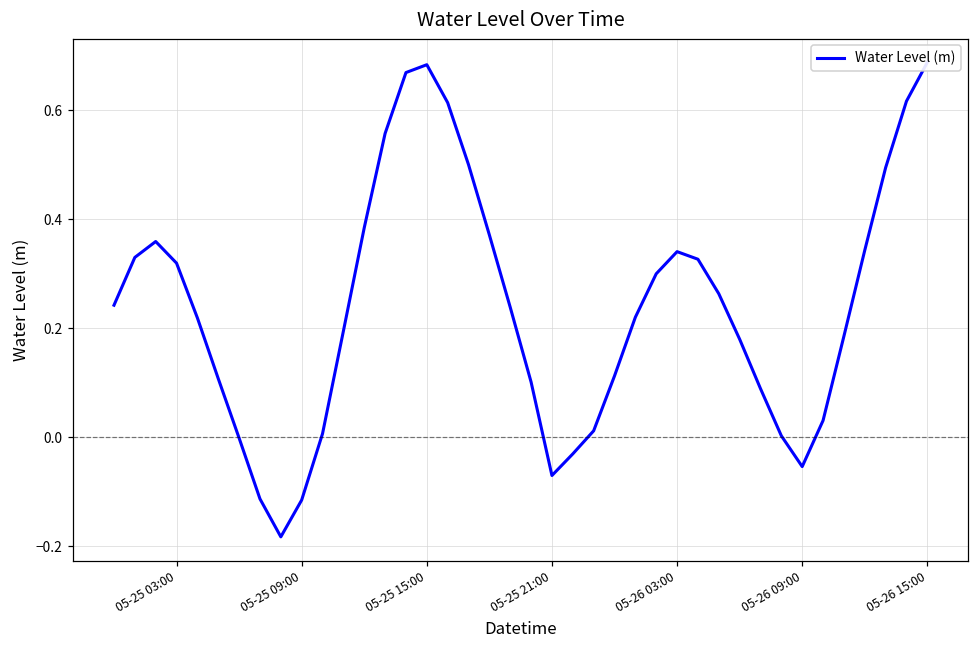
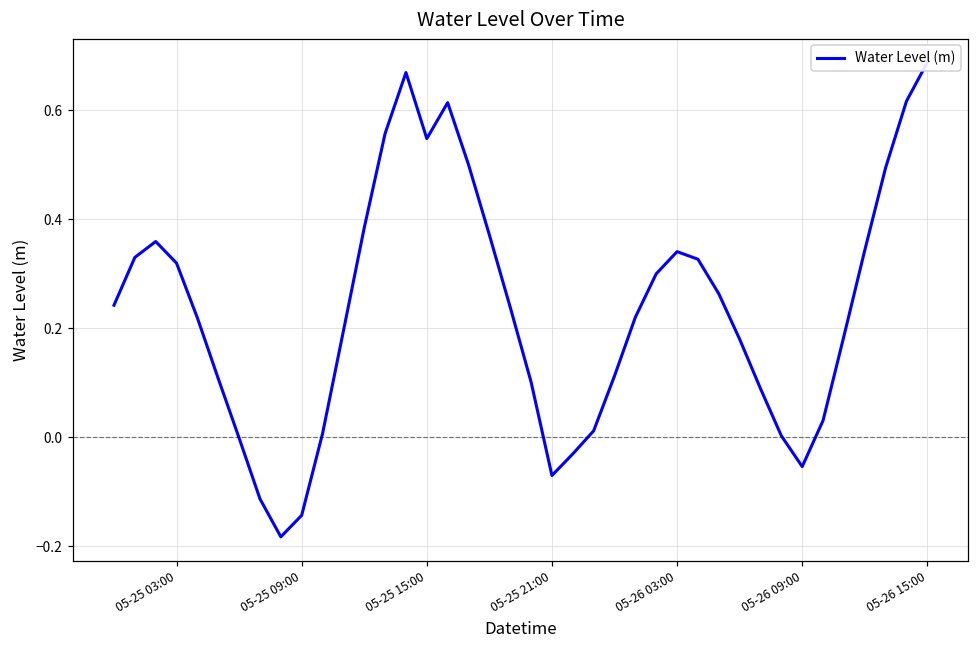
05-25 09:00: -0.11 -> -0.14
05-25 15:00: 0.68 -> 0.55
